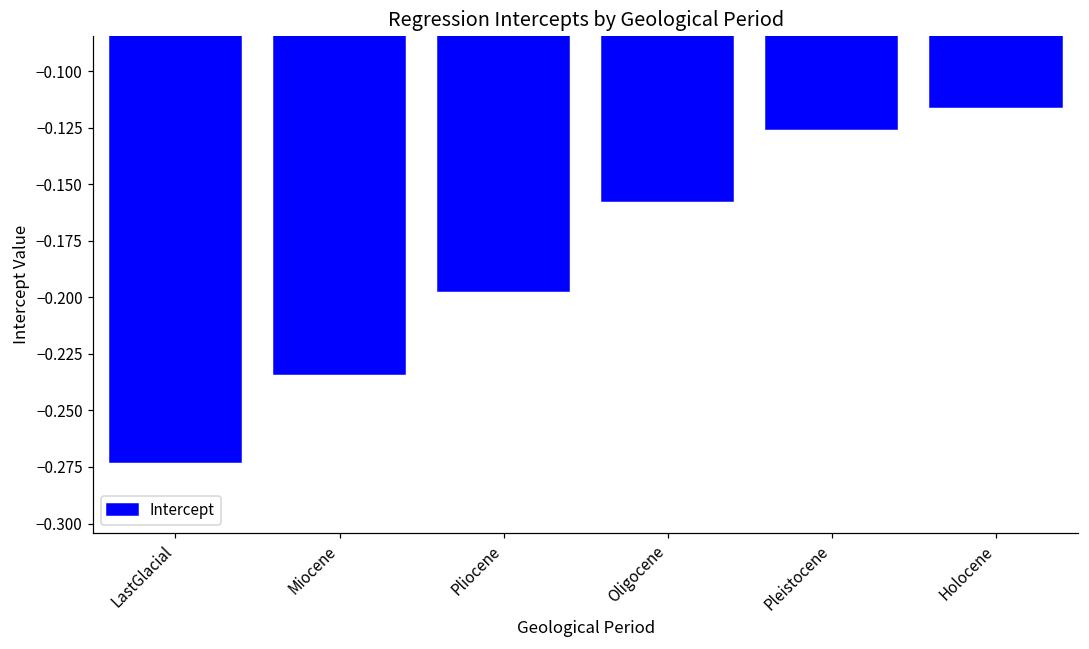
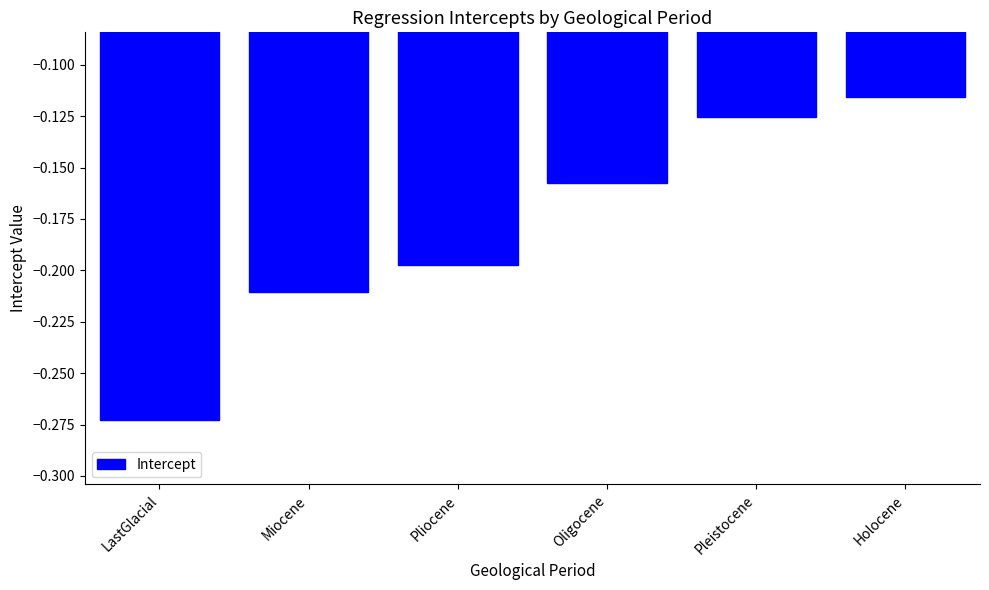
Miocene: -0.234 -> -0.211
